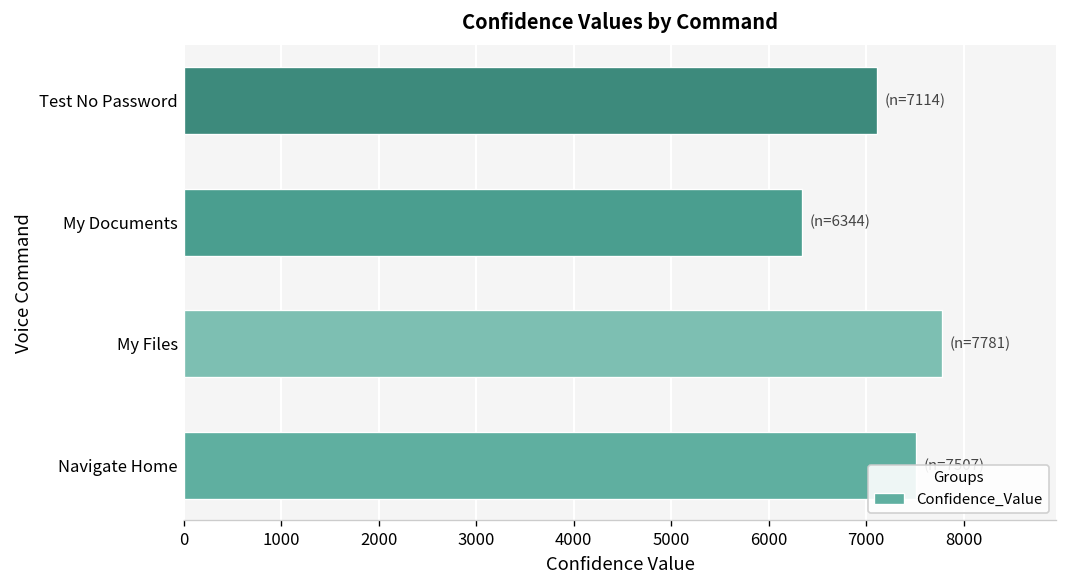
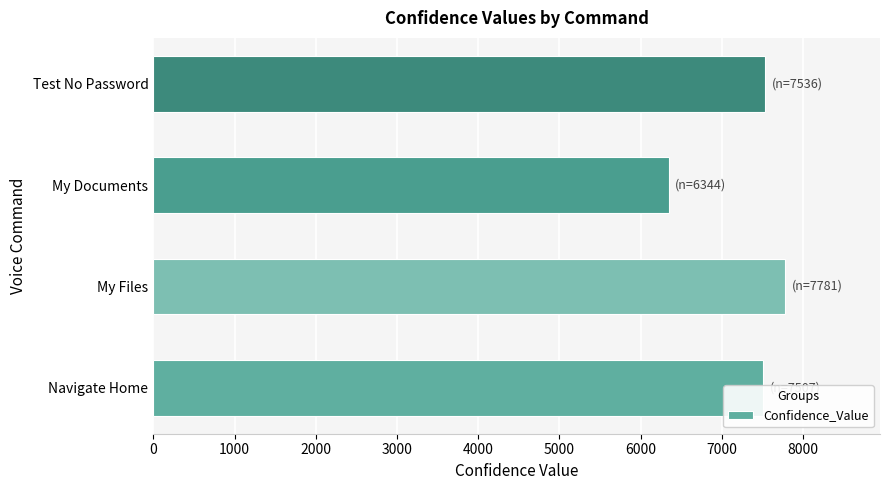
Test No Password: 7114 -> 7536
